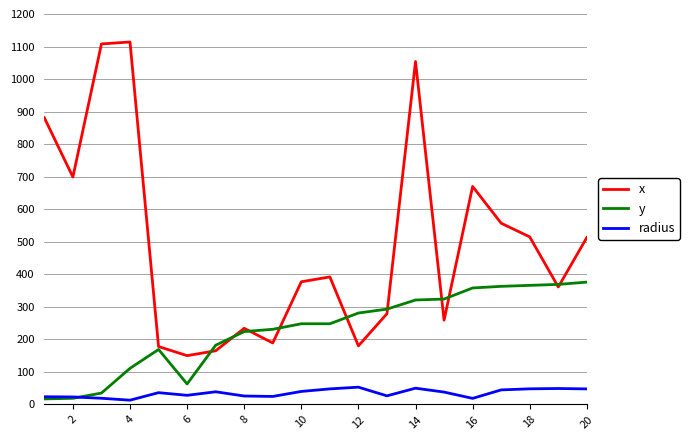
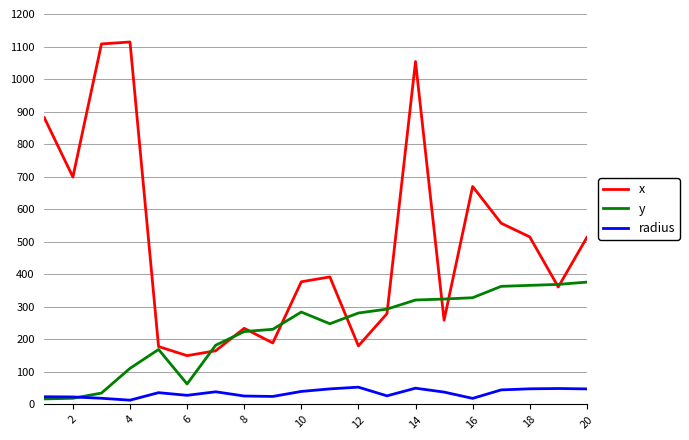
y, 10: 250 -> 280
y, 16: 360 -> 330
